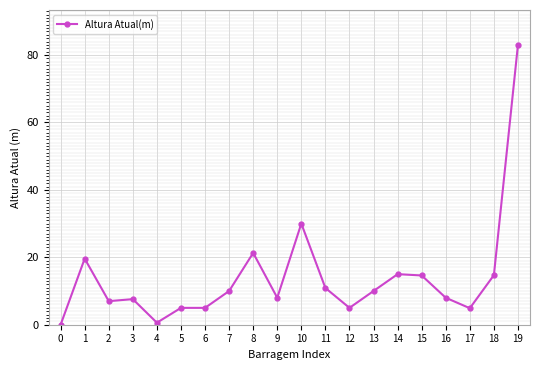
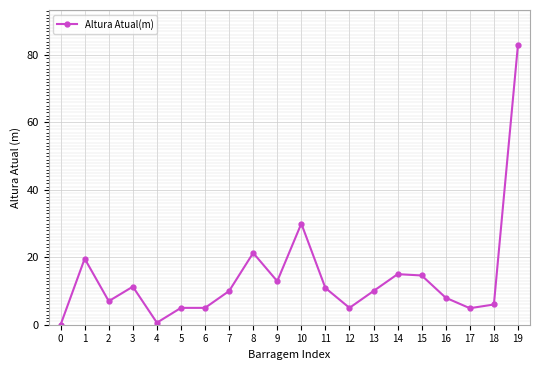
3: 8 -> 11
9: 8 -> 13
18: 15 -> 6
